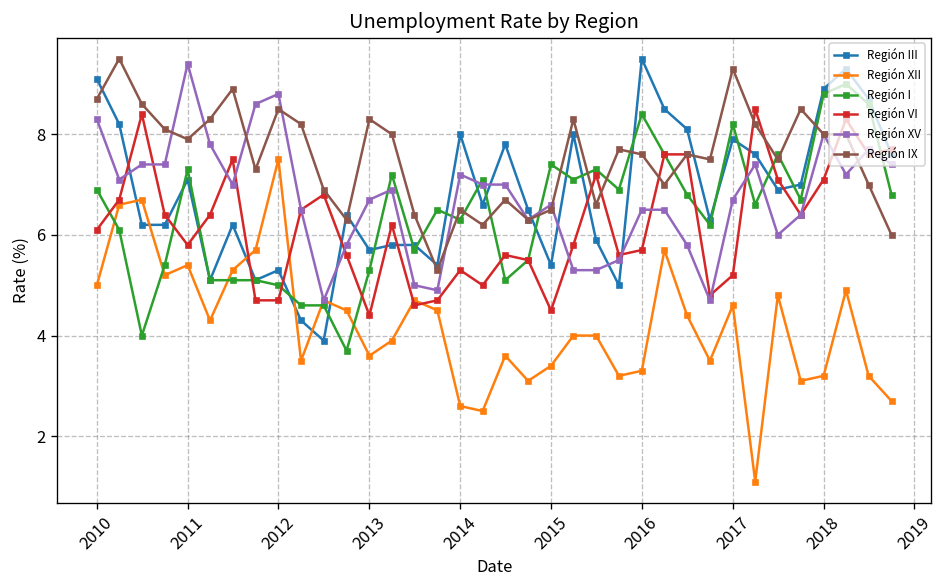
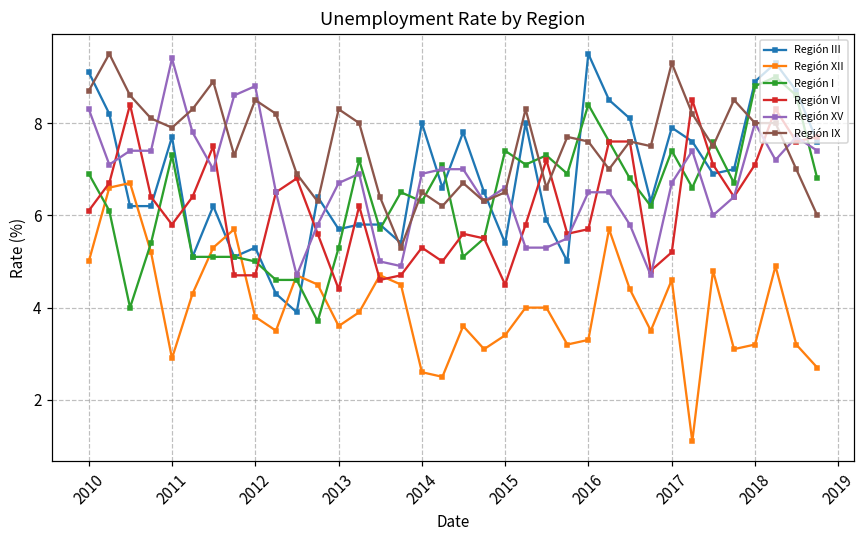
Región III, 2011: 7.1 -> 7.7
Región XII, 2011: 5.4 -> 2.9
Región XII, 2012: 7.5 -> 3.8
Región XV, 2014: 7.2 -> 6.9
Región I, 2017: 8.2 -> 7.4
